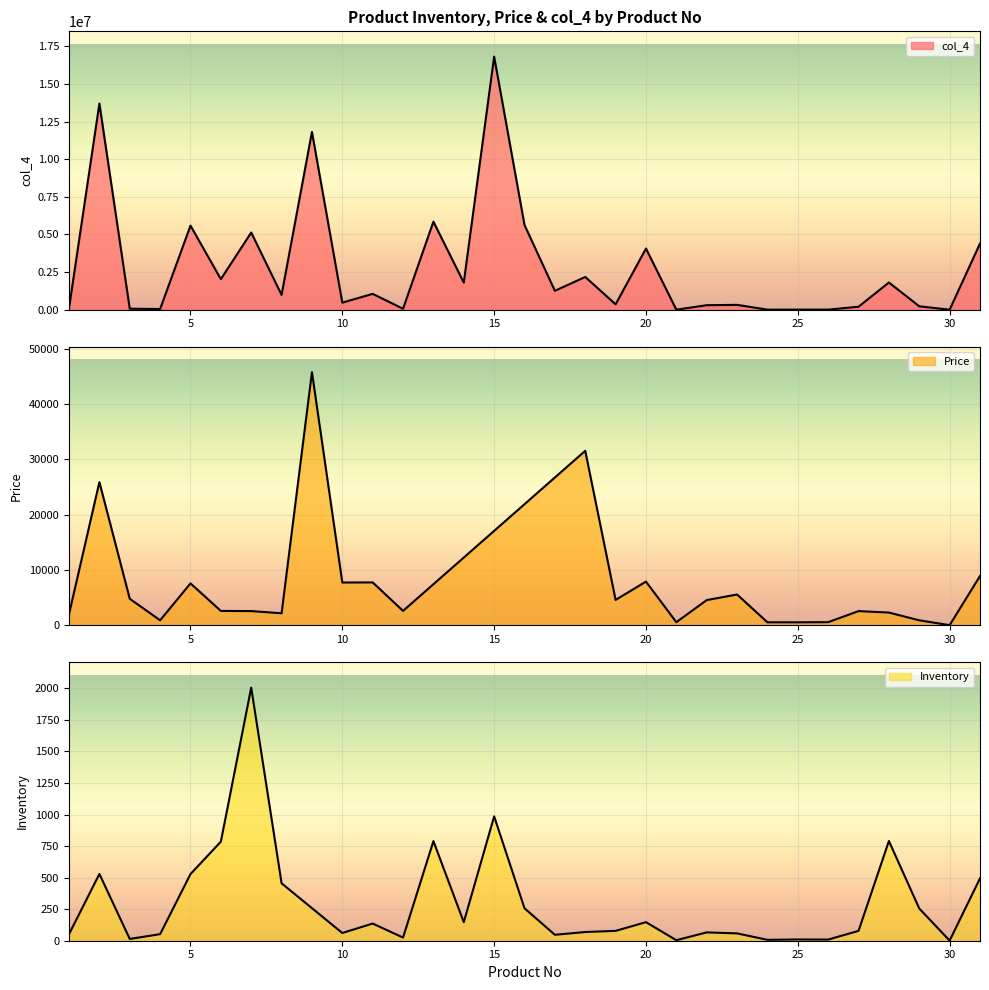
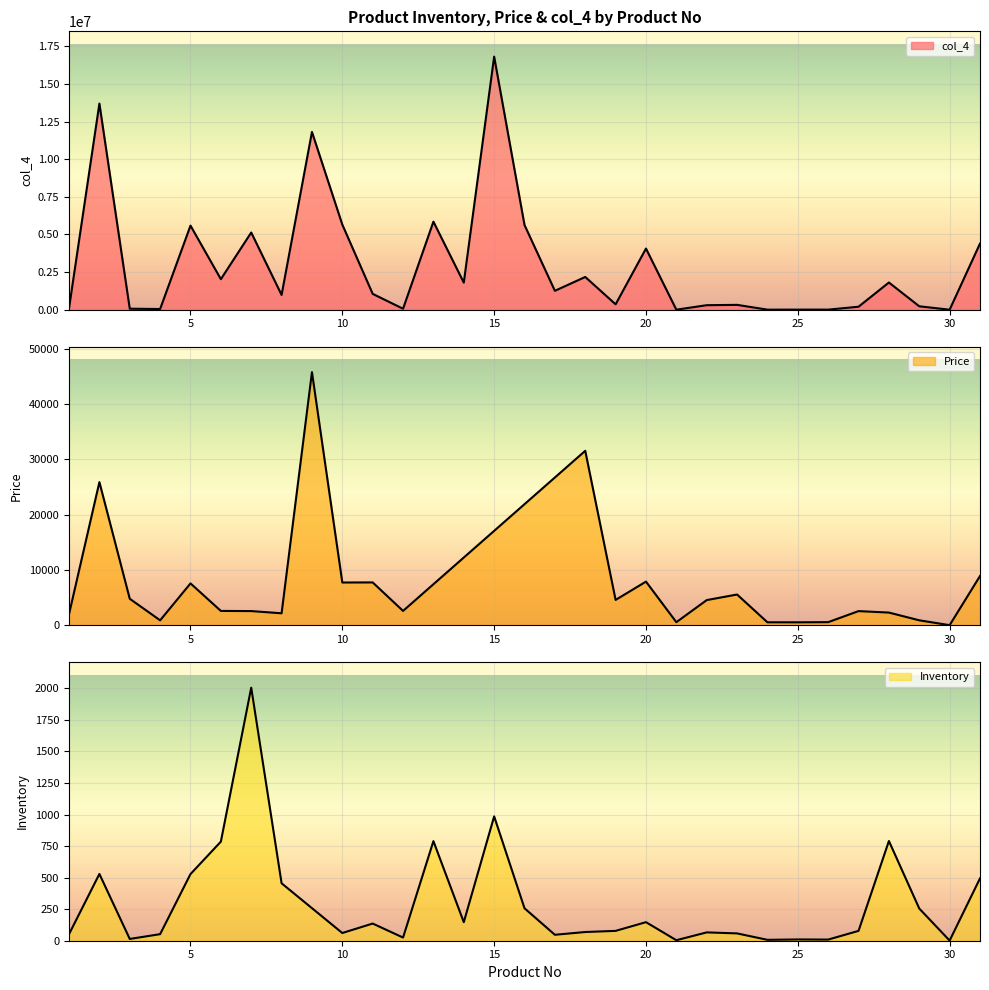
Product Inventory, Price & col_4 by Product No, 10: 500000 -> 5700000
